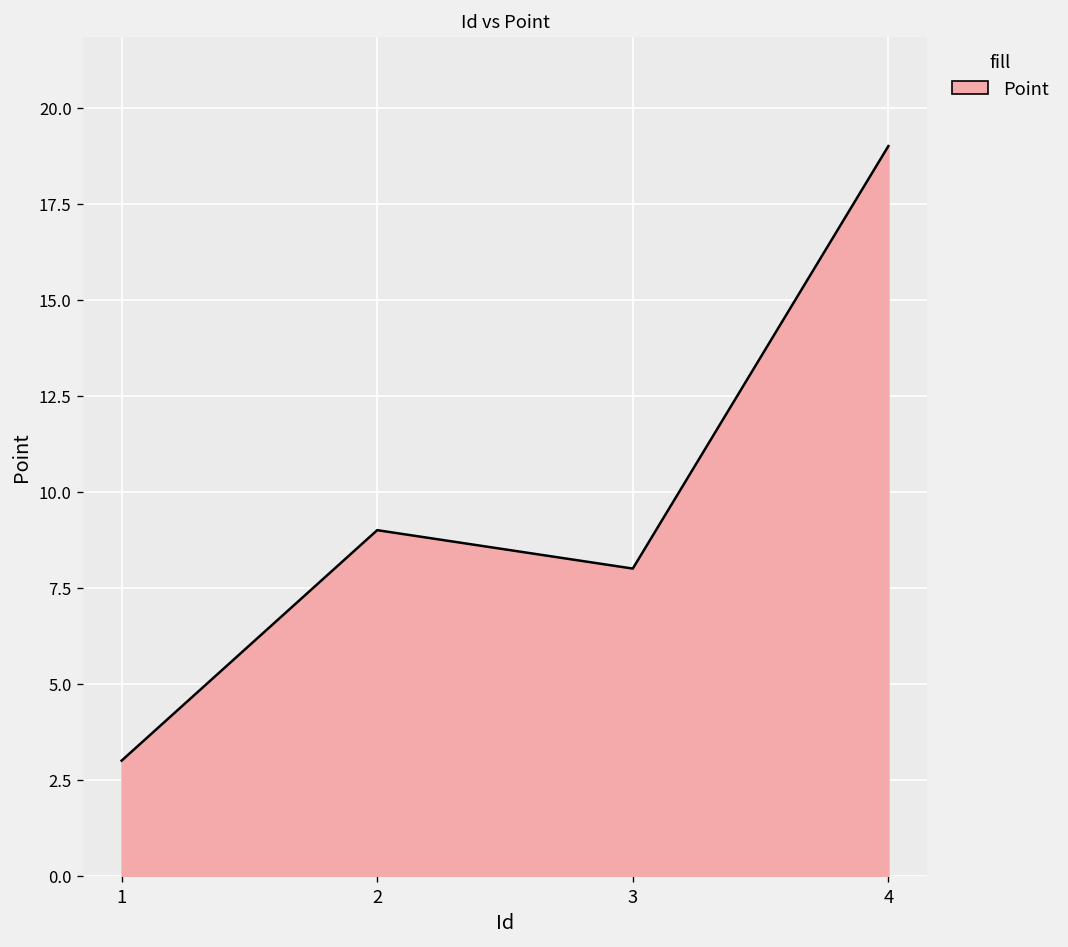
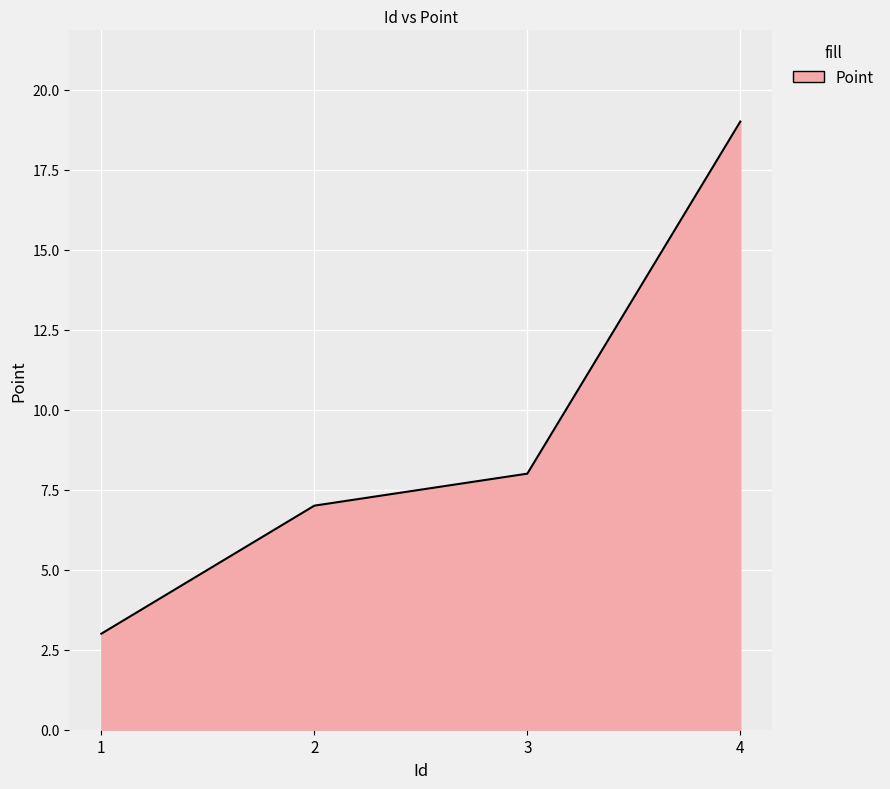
2: 9 -> 7
